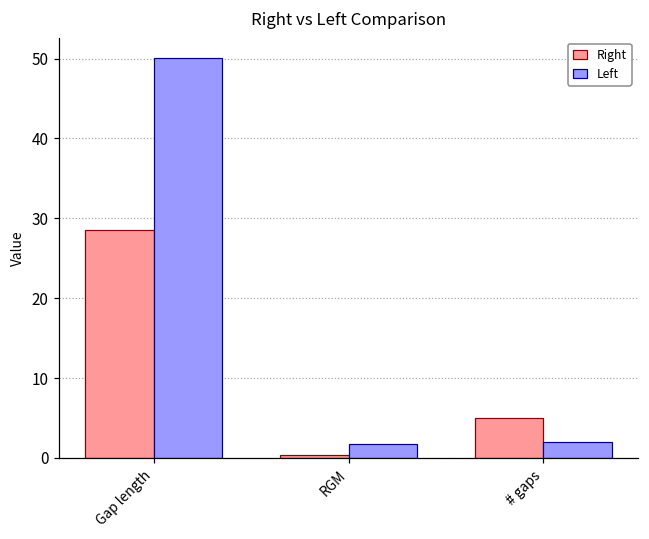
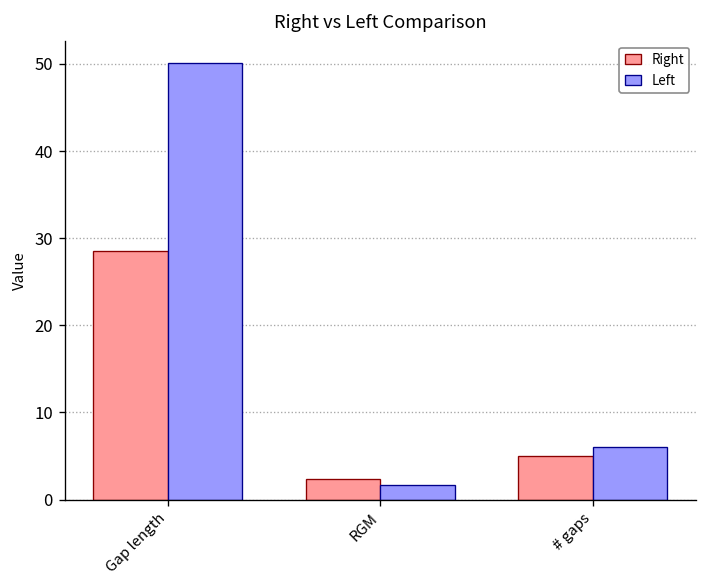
Right, RGM: 0 -> 2
Left, # gaps: 2 -> 6
